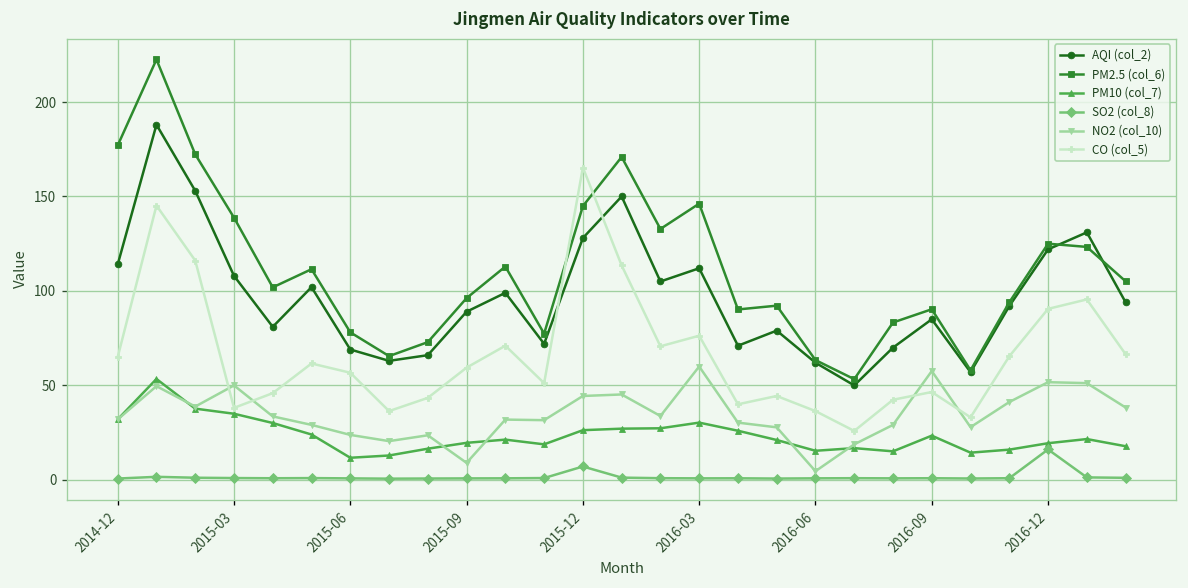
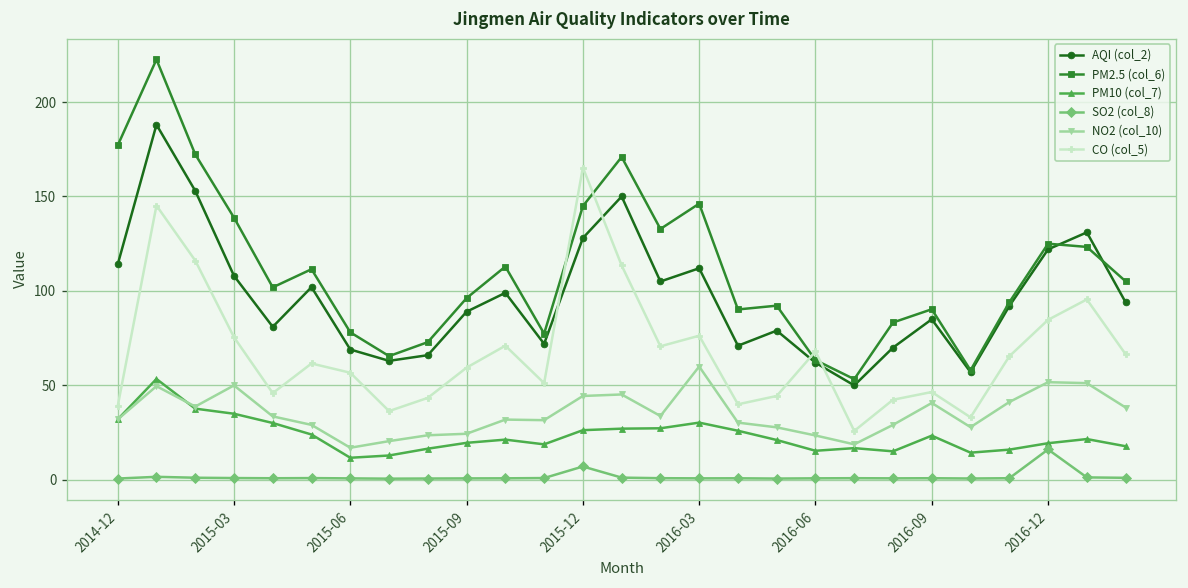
CO (col_5), 2014-12: 65 -> 39
CO (col_5), 2015-03: 38 -> 76
NO2 (col_10), 2015-06: 24 -> 17
NO2 (col_10), 2015-09: 9 -> 24
NO2 (col_10), 2016-06: 5 -> 24
CO (col_5), 2016-06: 36 -> 68
NO2 (col_10), 2016-09: 58 -> 41
CO (col_5), 2016-12: 91 -> 85
